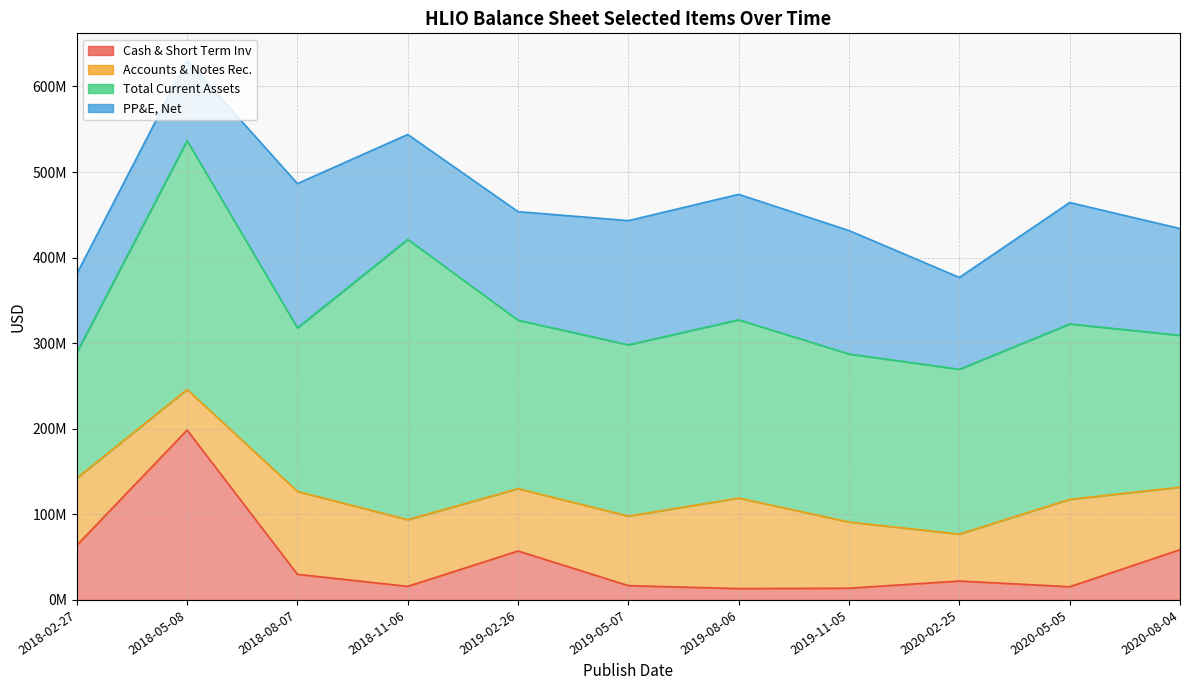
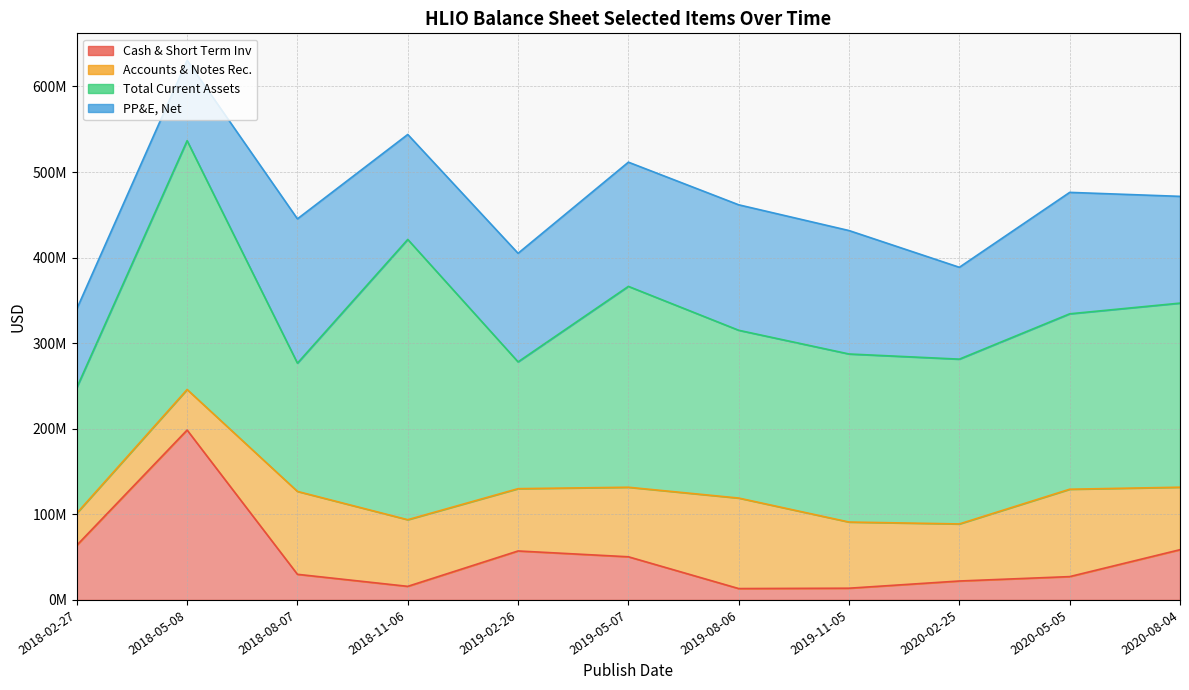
Accounts & Notes Rec., 2018-02-27: 80000000 -> 40000000
Total Current Assets, 2018-08-07: 190000000 -> 150000000
Total Current Assets, 2019-02-26: 200000000 -> 150000000
Cash & Short Term Inv, 2019-05-07: 20000000 -> 50000000
Total Current Assets, 2019-05-07: 200000000 -> 230000000
Total Current Assets, 2019-08-06: 210000000 -> 200000000
Accounts & Notes Rec., 2020-02-25: 50000000 -> 70000000
Cash & Short Term Inv, 2020-05-05: 20000000 -> 30000000
Total Current Assets, 2020-08-04: 180000000 -> 220000000
